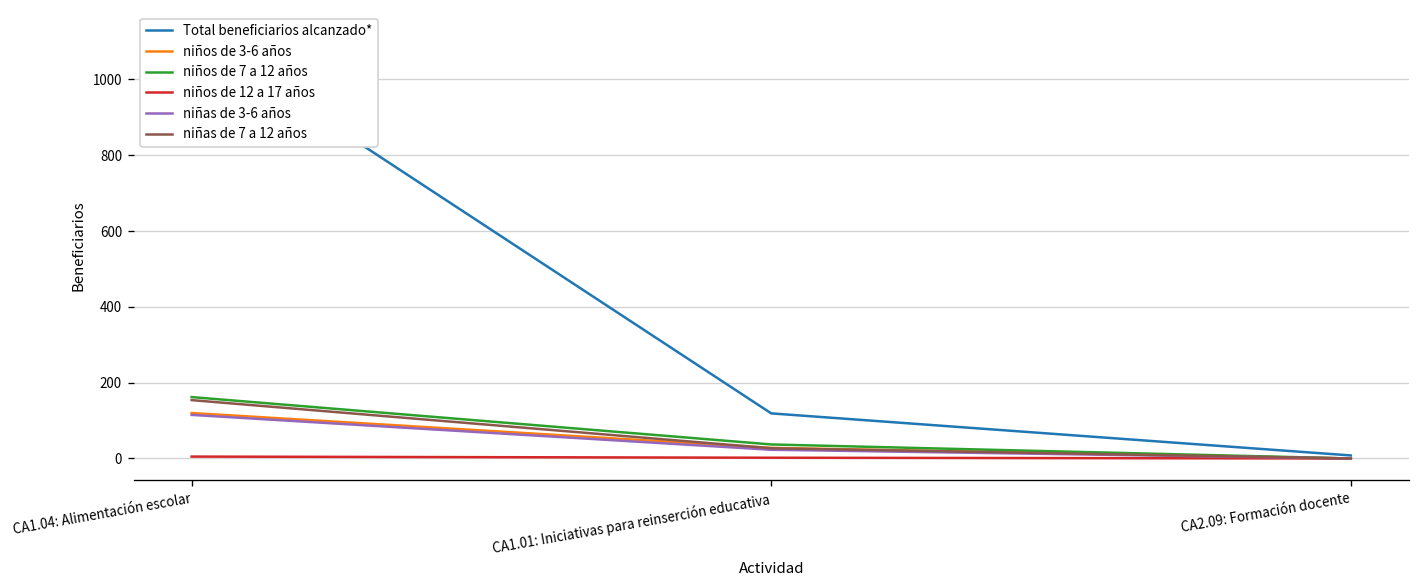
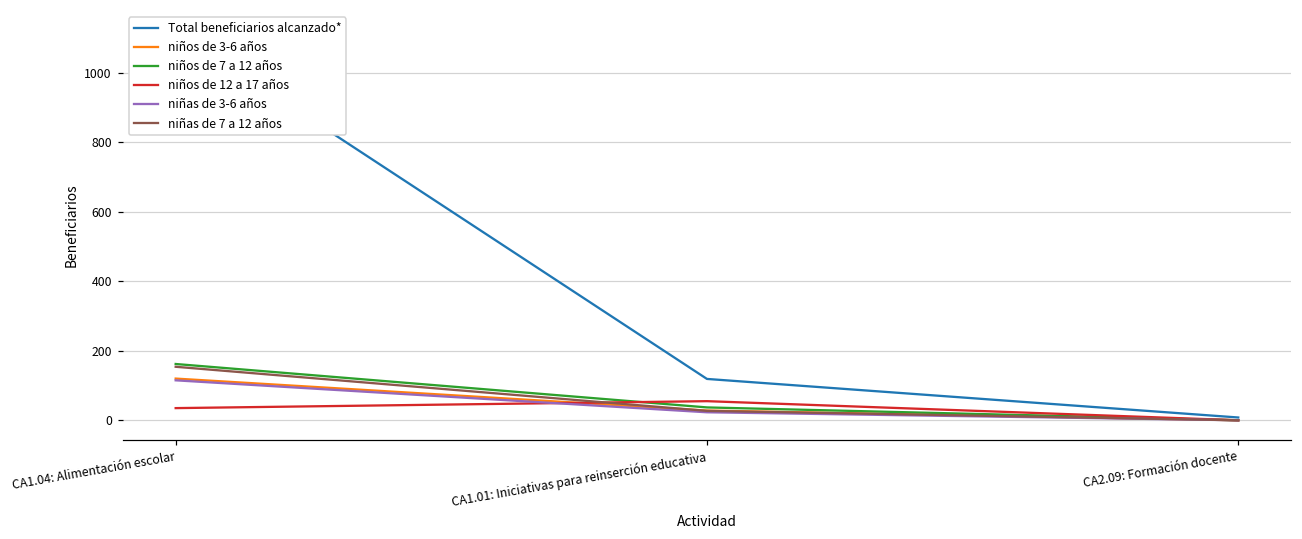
niños de 12 a 17 años, CA1.04: Alimentación escolar: 10 -> 40
niños de 12 a 17 años, CA1.01: Iniciativas para reinserción educativa: 0 -> 60
